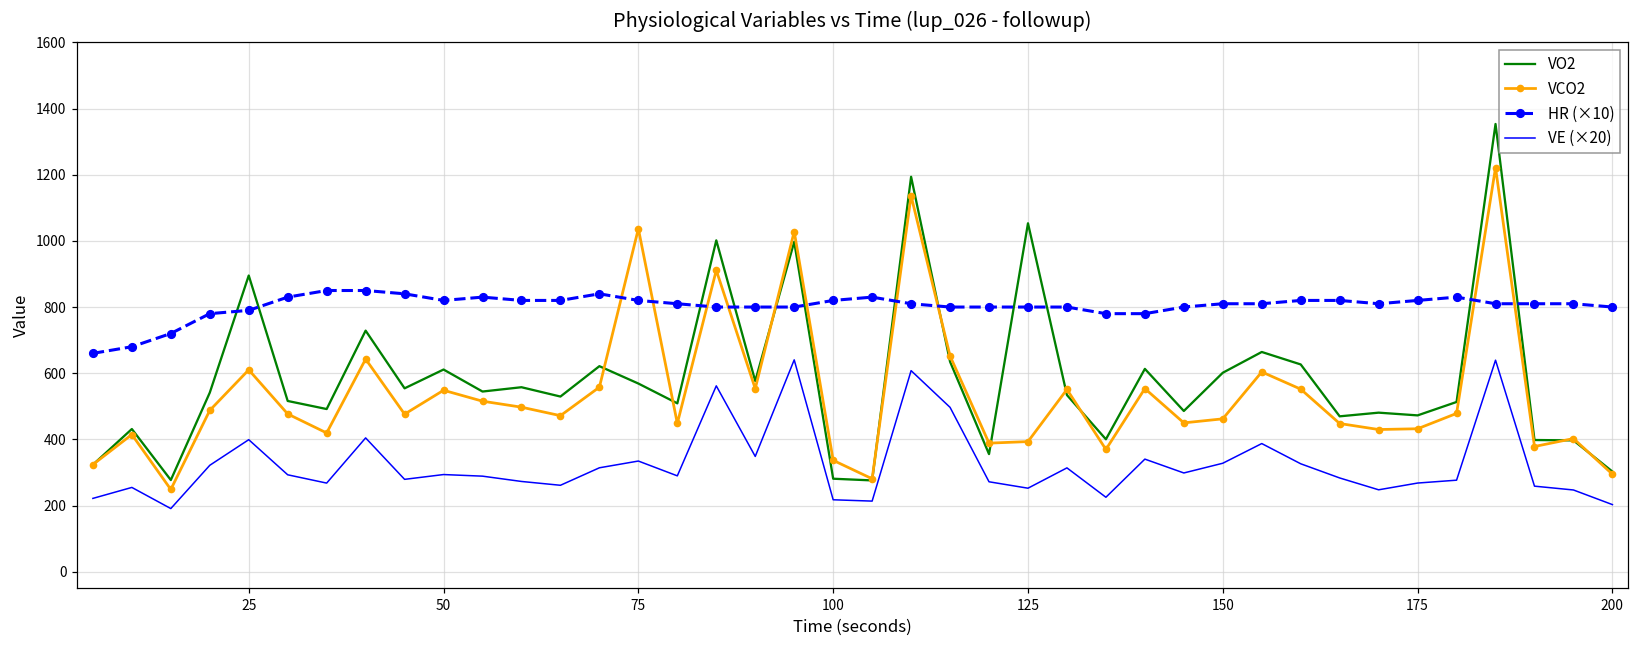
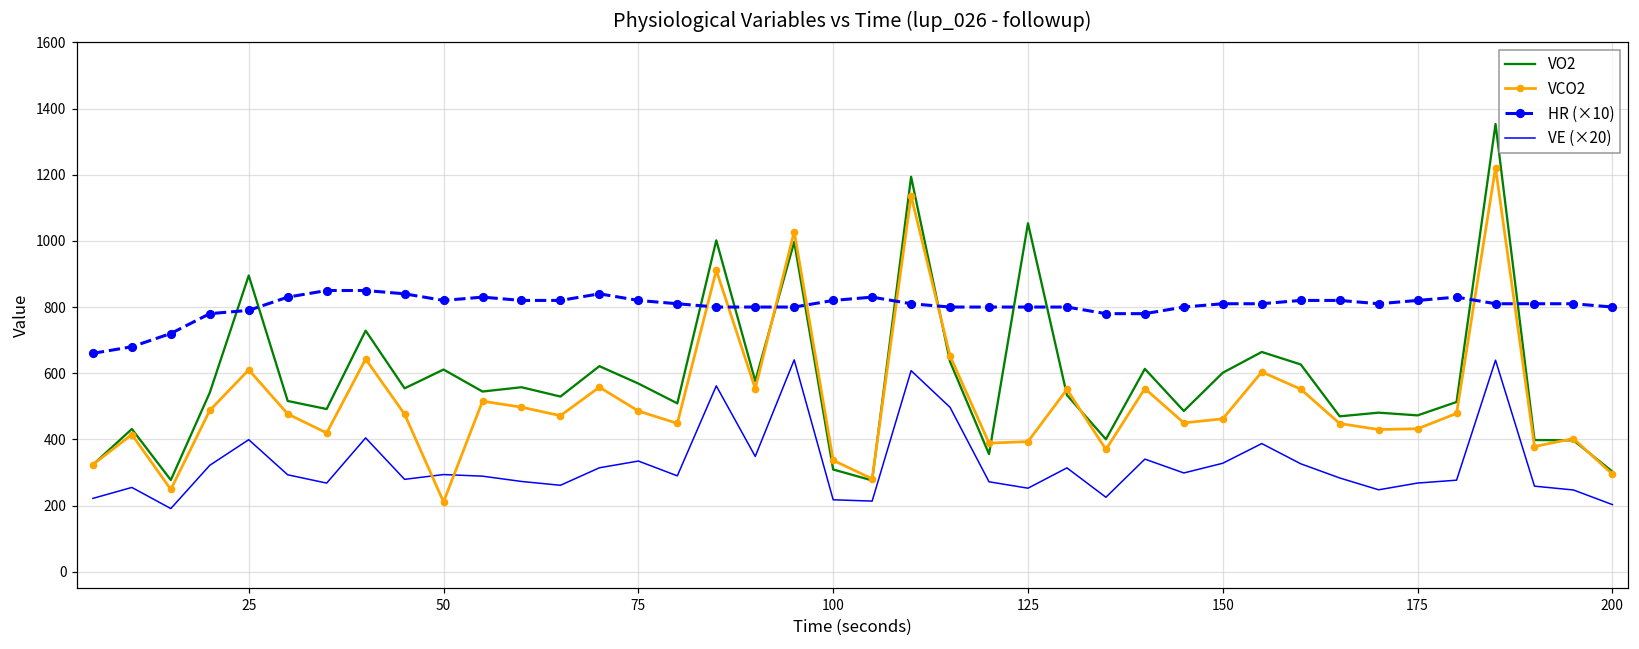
VCO2, 50: 550 -> 210
VCO2, 75: 1040 -> 490
VO2, 100: 280 -> 310
